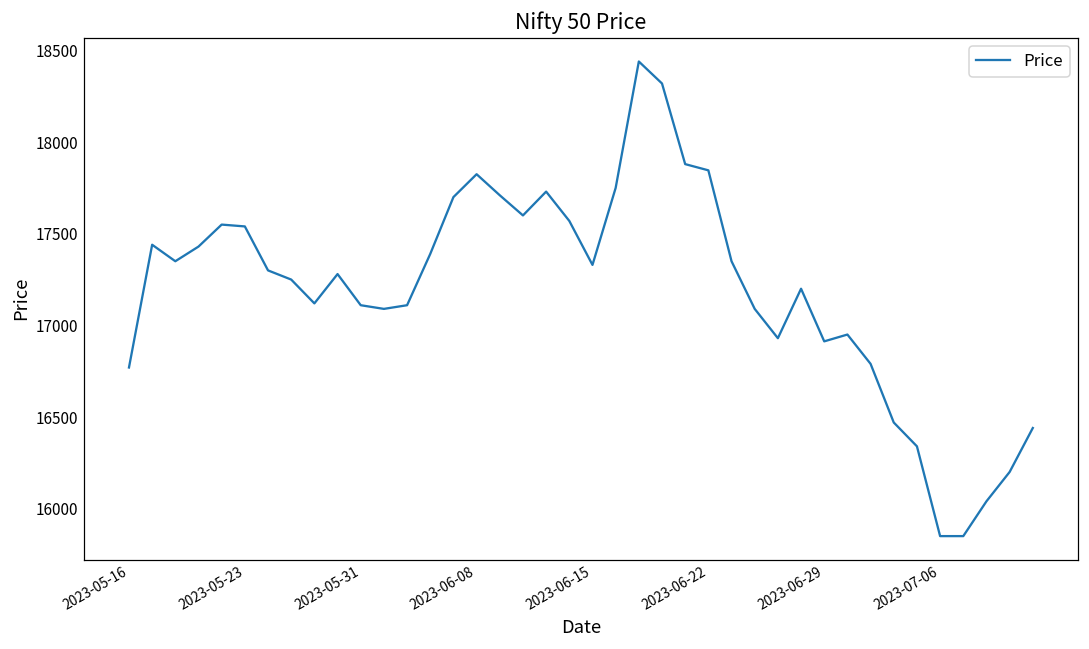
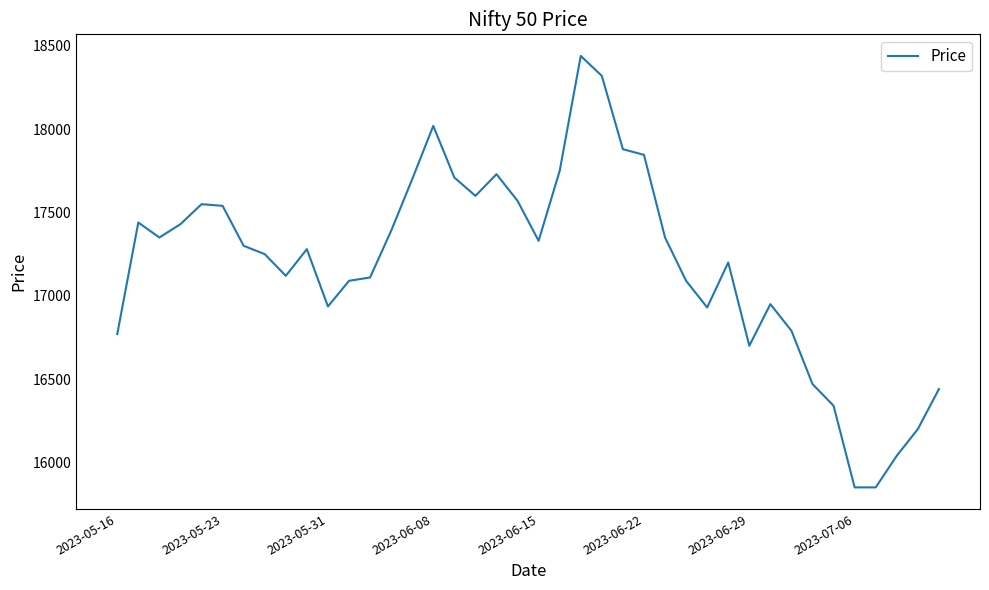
2023-05-31: 17110 -> 16940
2023-06-08: 17820 -> 18020
2023-06-29: 16910 -> 16700
